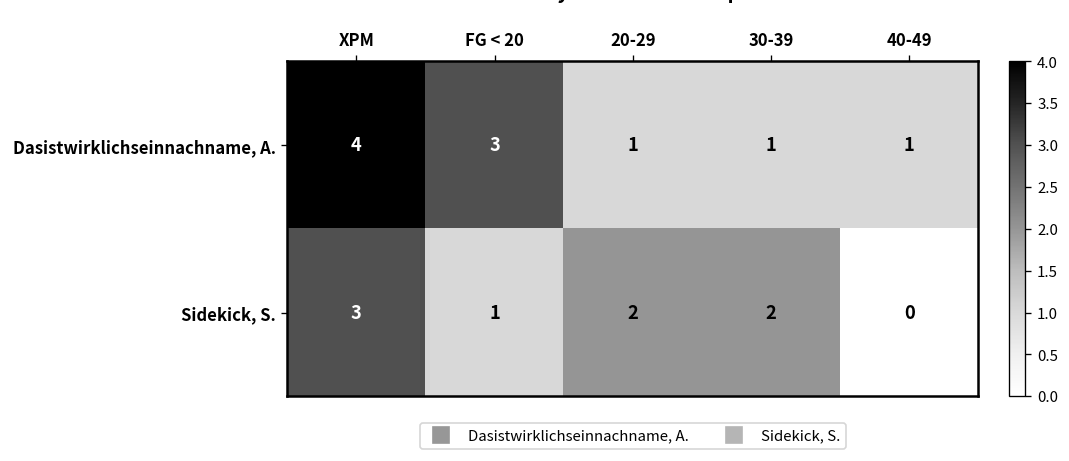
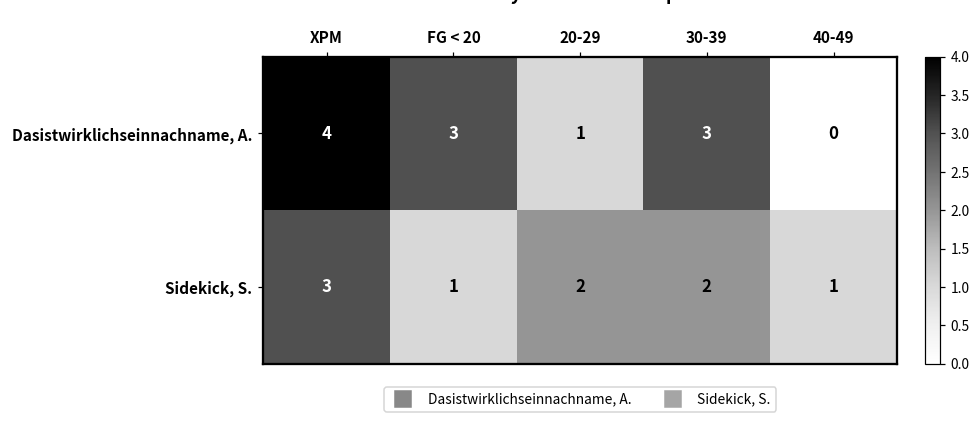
Dasistwirklichseinnachname, A., 30-39: 1 -> 3
Dasistwirklichseinnachname, A., 40-49: 1 -> 0
Sidekick, S., 40-49: 0 -> 1
